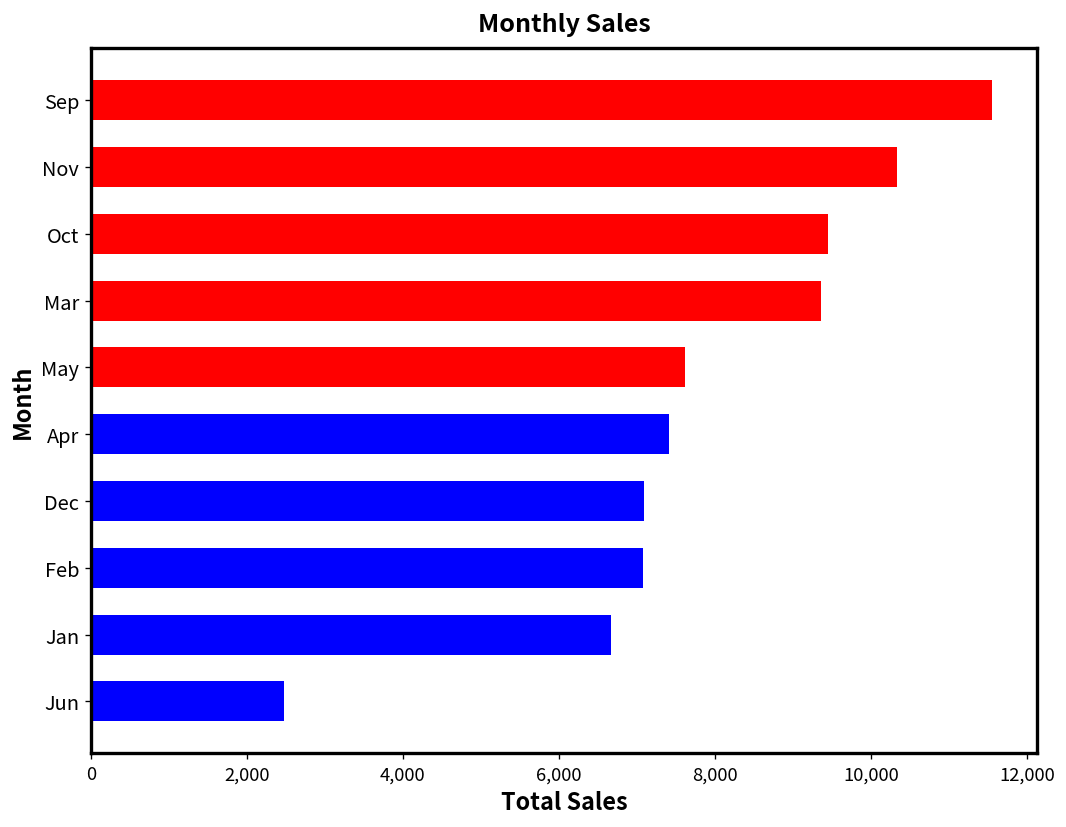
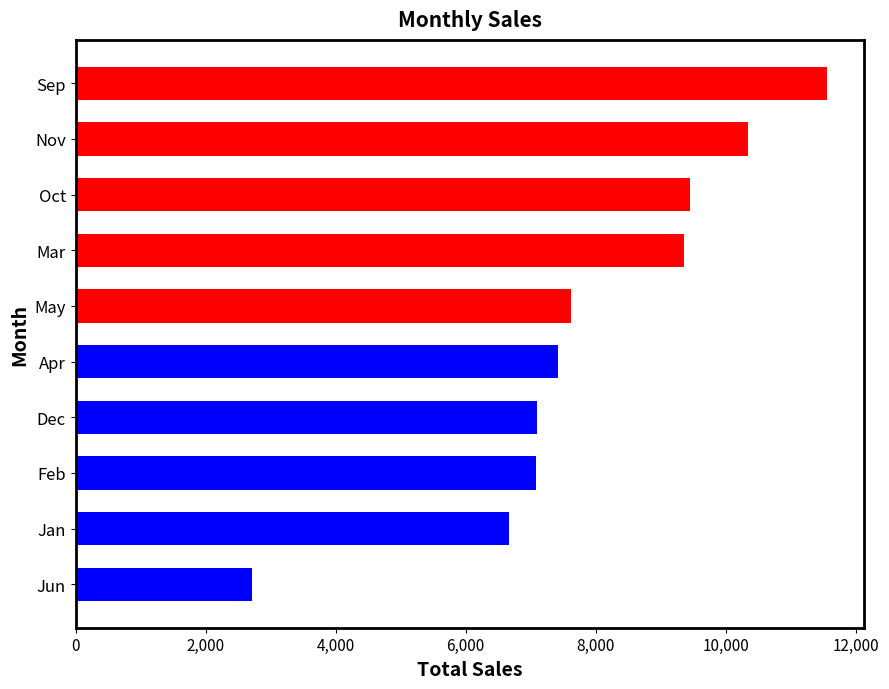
Jun: 2,500 -> 2,700
